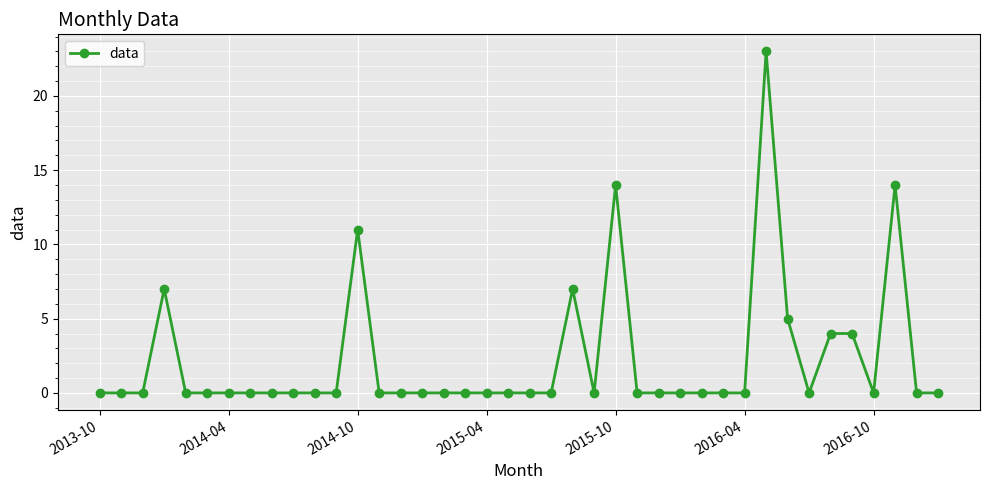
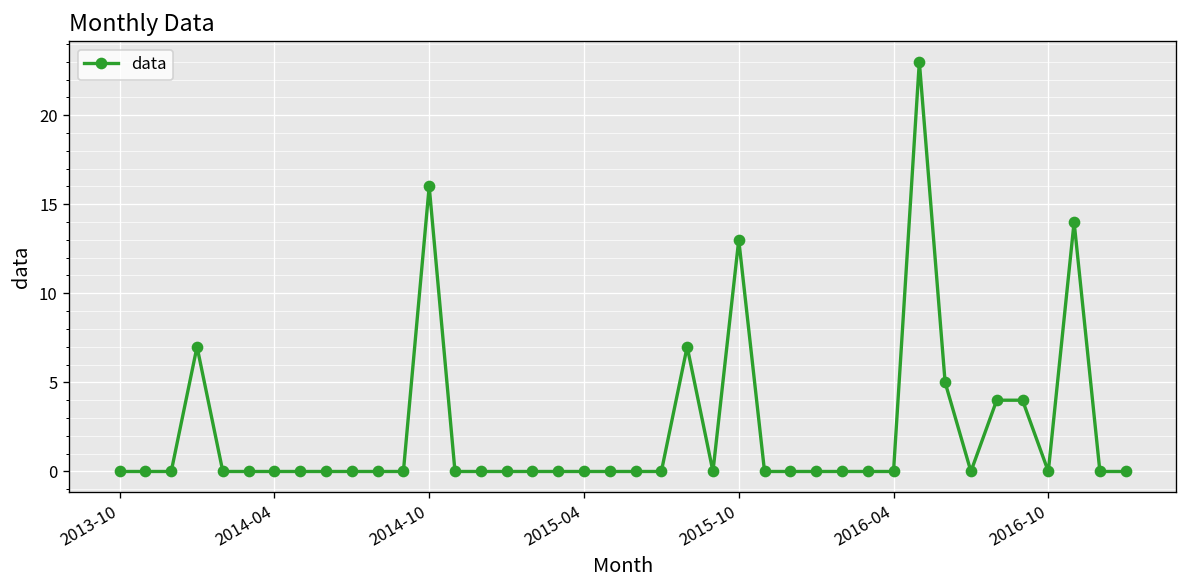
2014-10: 11 -> 16
2015-10: 14 -> 13
